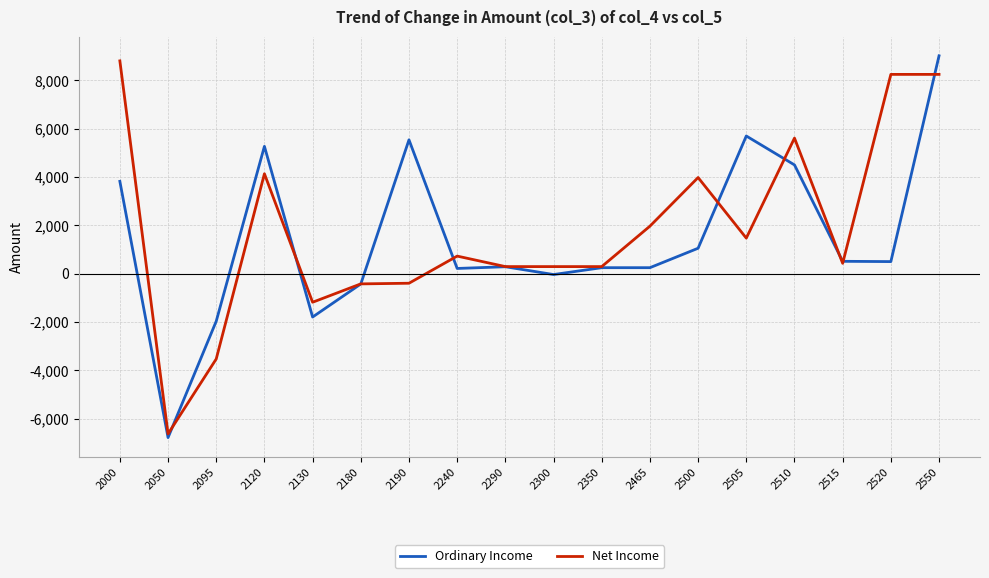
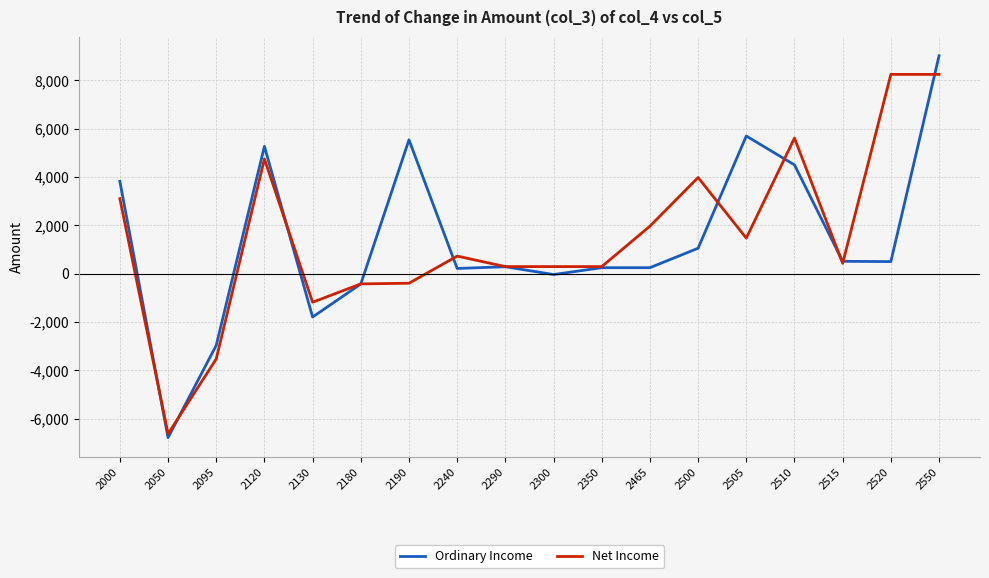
Net Income, 2000: 8,800 -> 3,100
Ordinary Income, 2095: -2,000 -> -3,000
Net Income, 2120: 4,100 -> 4,700
